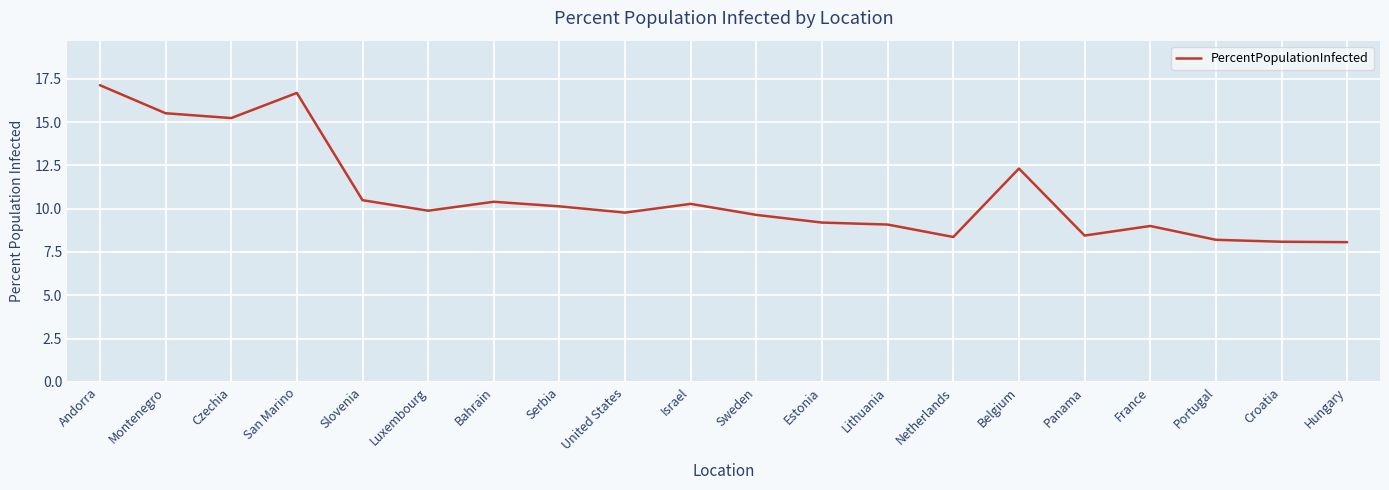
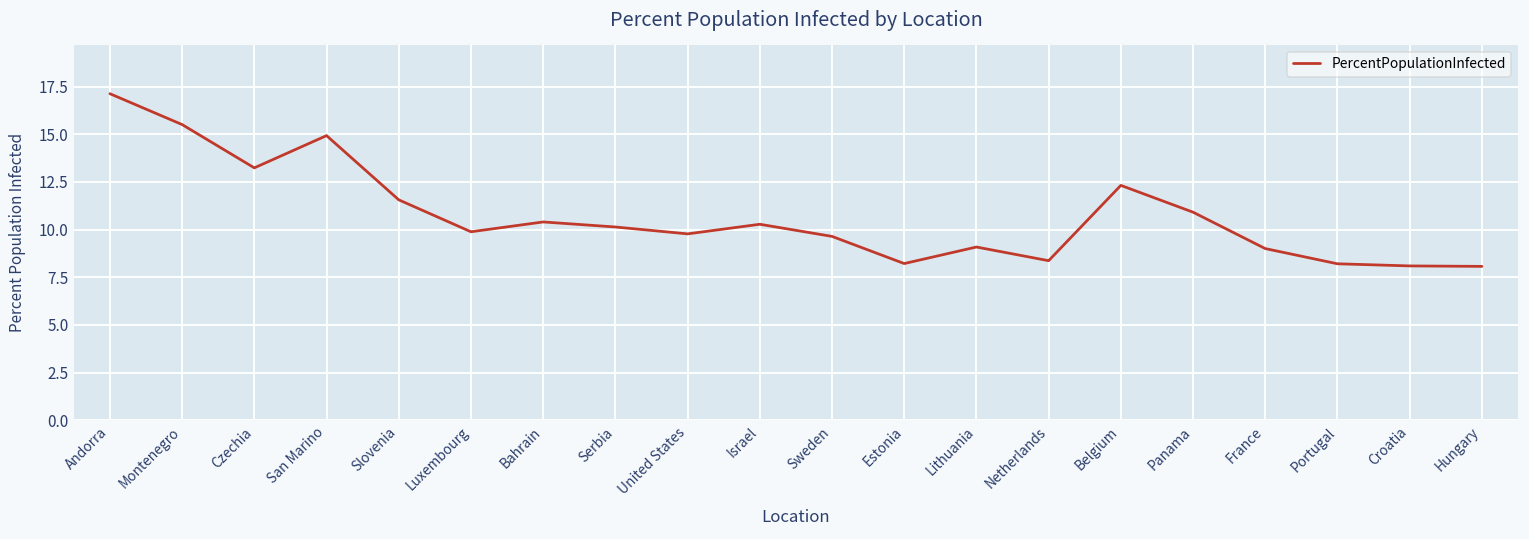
Czechia: 15.2 -> 13.2
San Marino: 16.7 -> 14.9
Slovenia: 10.5 -> 11.6
Estonia: 9.2 -> 8.2
Panama: 8.4 -> 10.9
